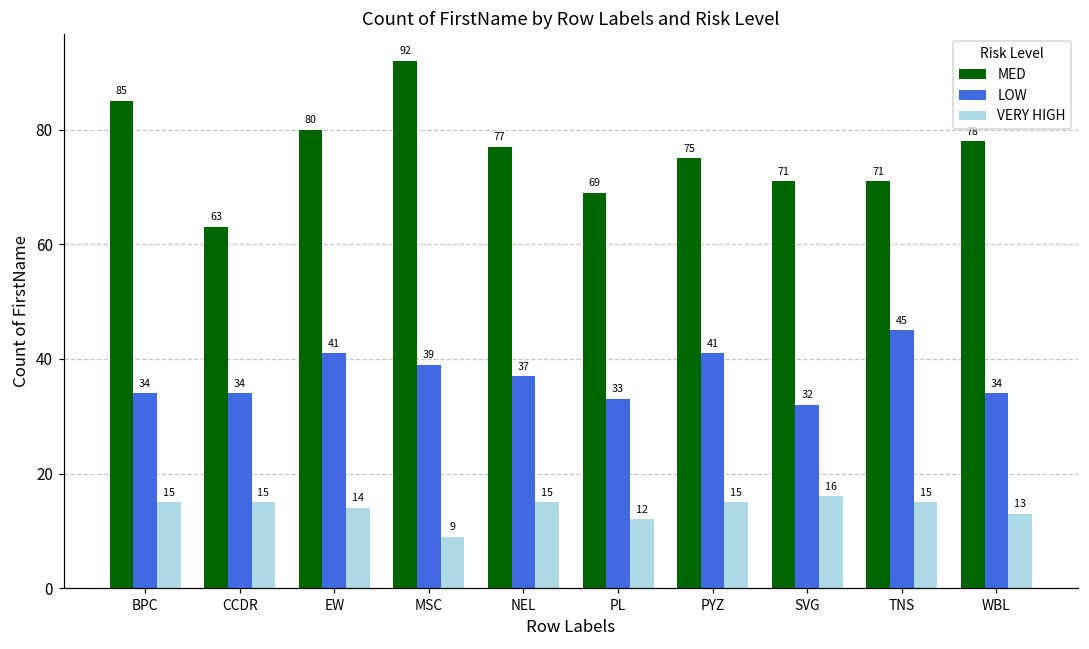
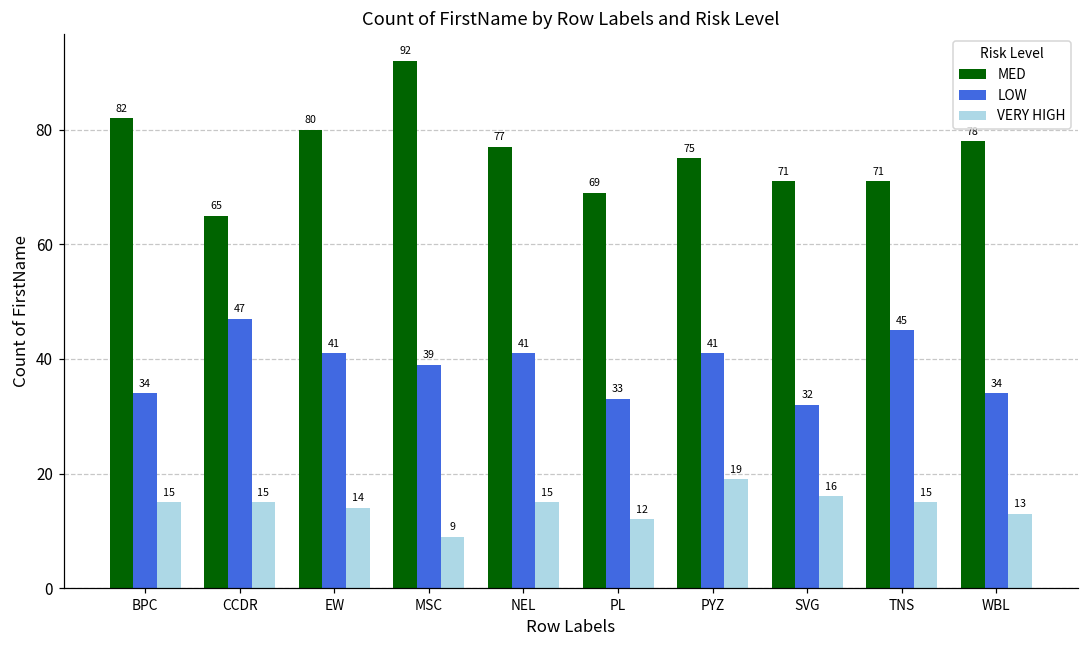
MED, BPC: 85 -> 82
MED, CCDR: 63 -> 65
LOW, CCDR: 34 -> 47
LOW, NEL: 37 -> 41
VERY HIGH, PYZ: 15 -> 19
